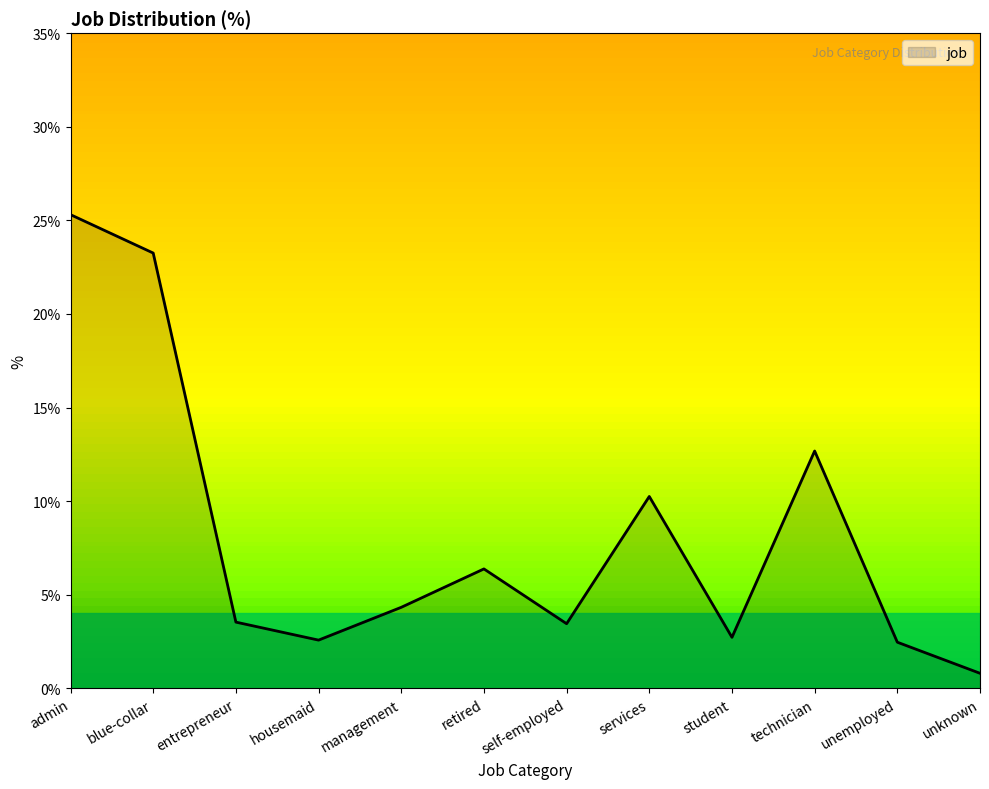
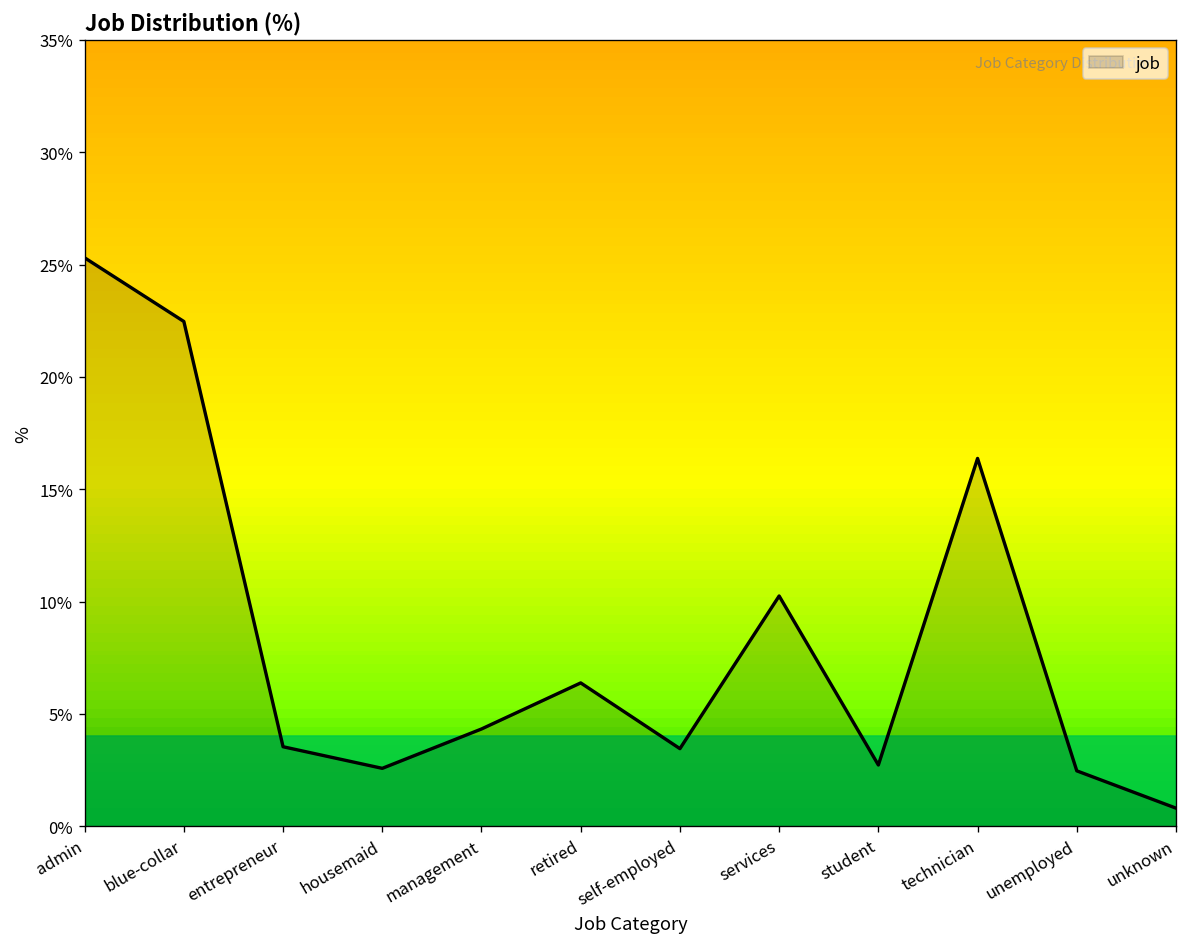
blue-collar: 23.3% -> 22.5%
technician: 12.7% -> 16.4%
